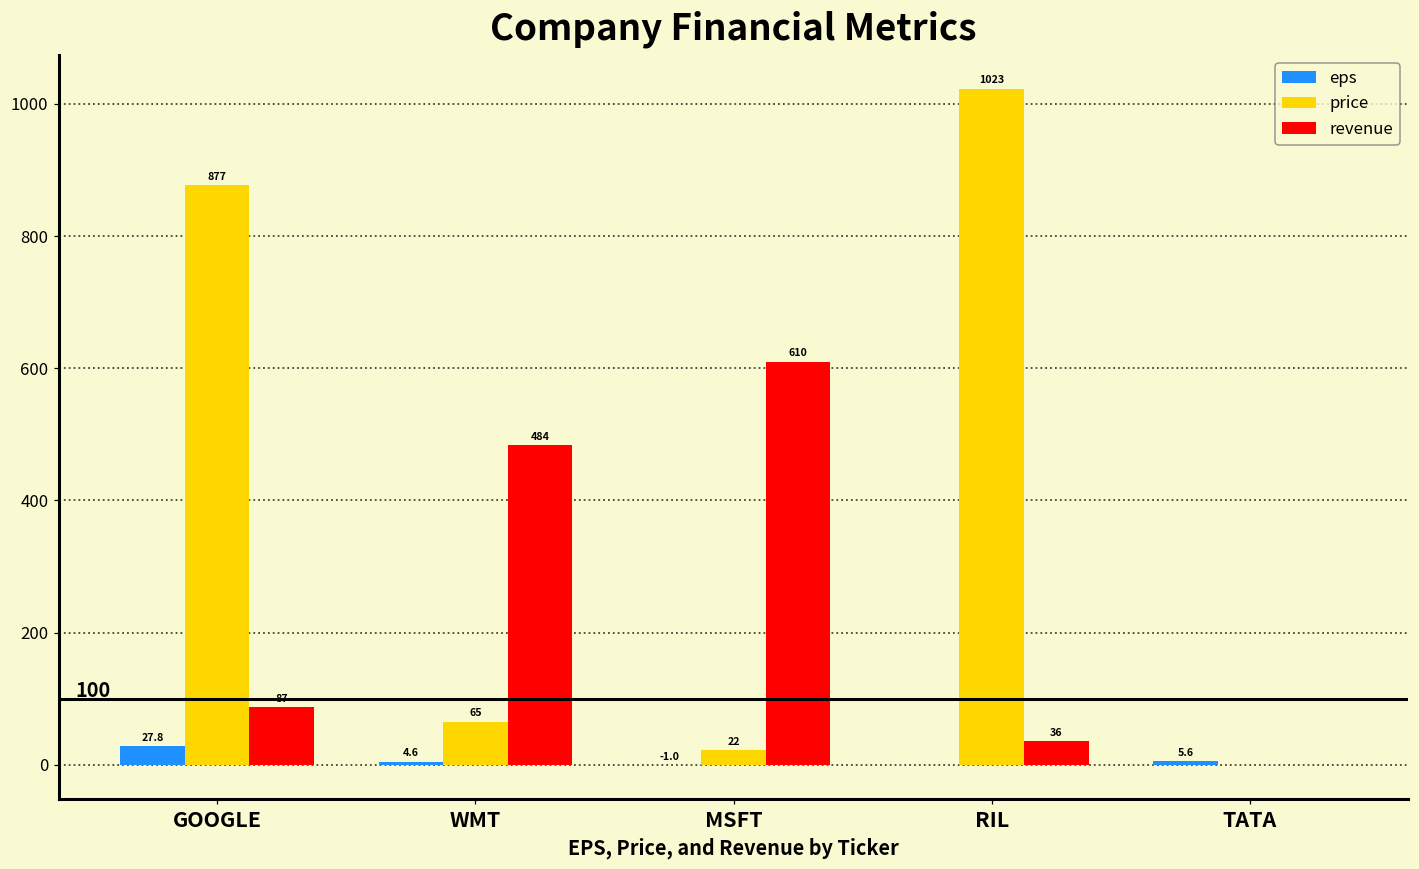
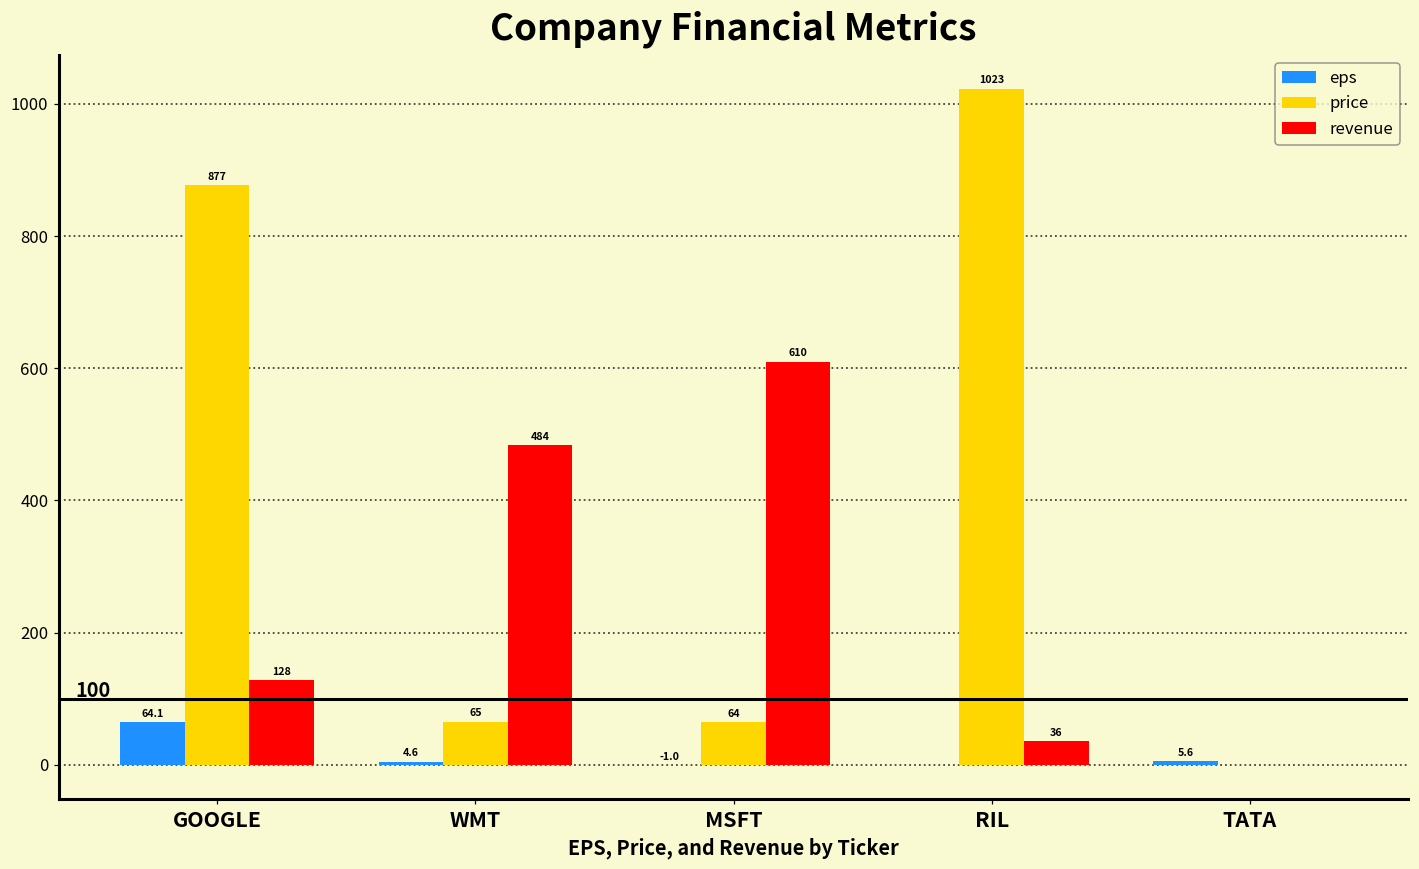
eps, GOOGLE: 27.8 -> 64.1
revenue, GOOGLE: 87 -> 128
price, MSFT: 22 -> 64
